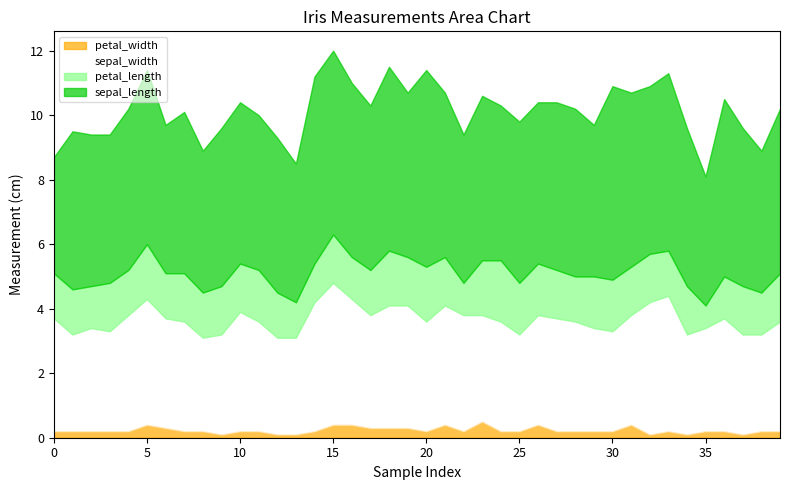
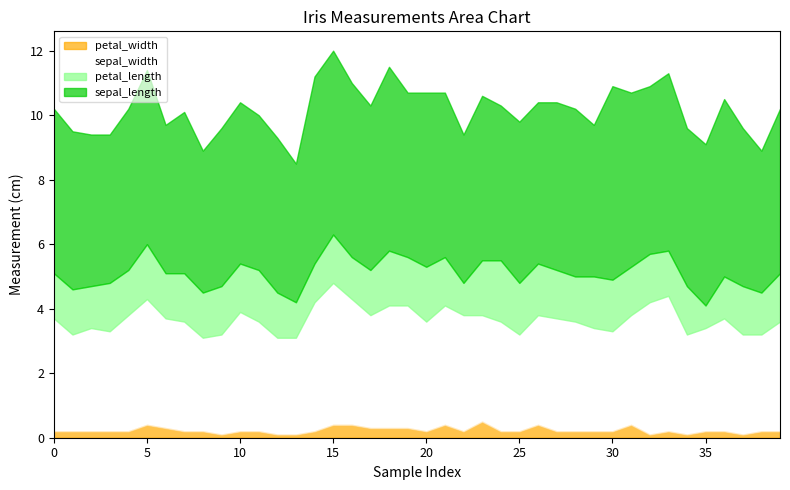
sepal_length, 0: 3.6 -> 5.1
sepal_length, 20: 6.1 -> 5.4
sepal_length, 35: 4 -> 5
